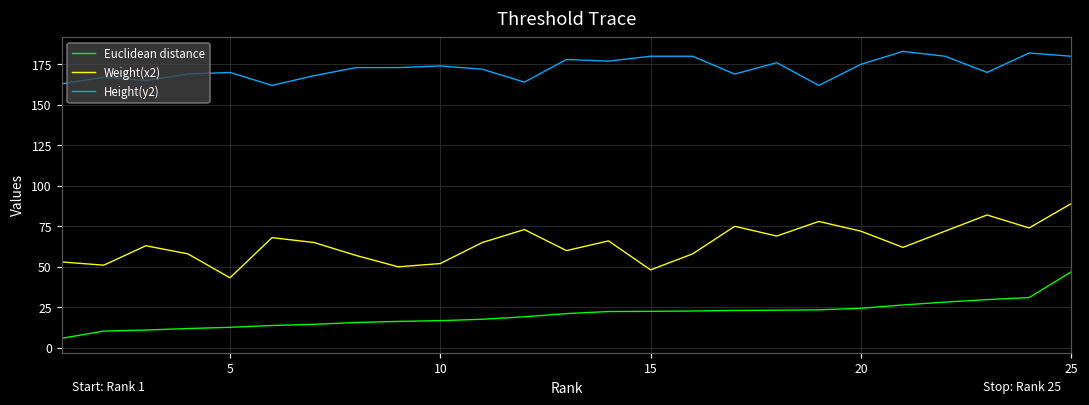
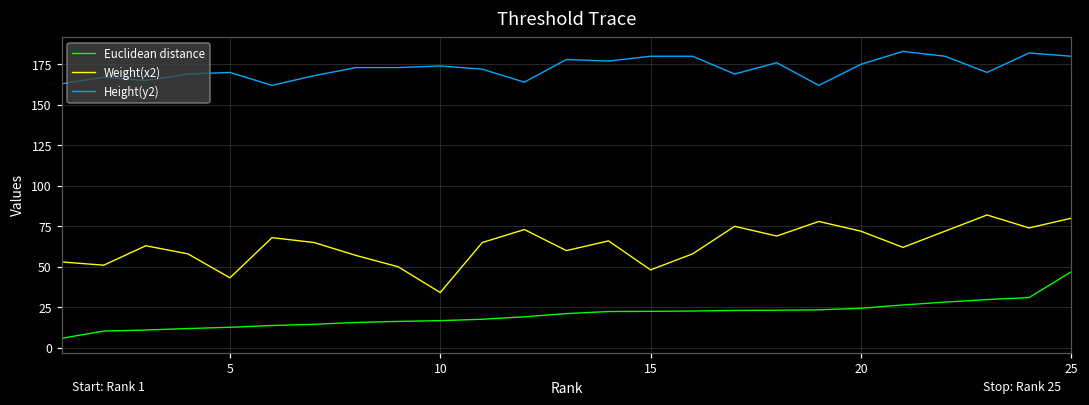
Weight(x2), 10: 52 -> 34
Weight(x2), 25: 89 -> 80
